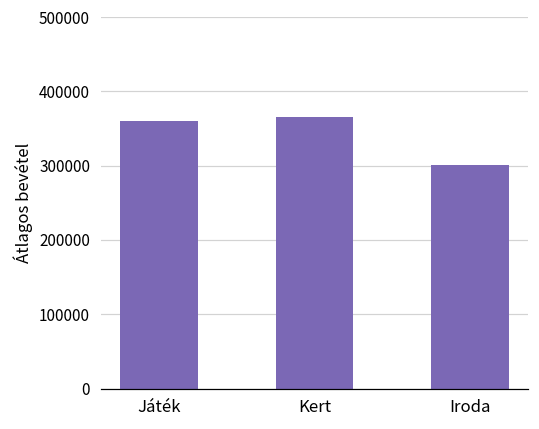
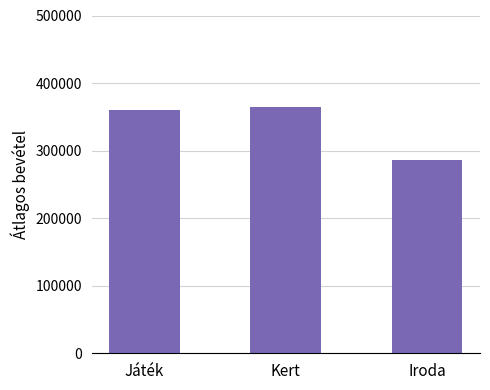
Iroda: 300000 -> 290000
